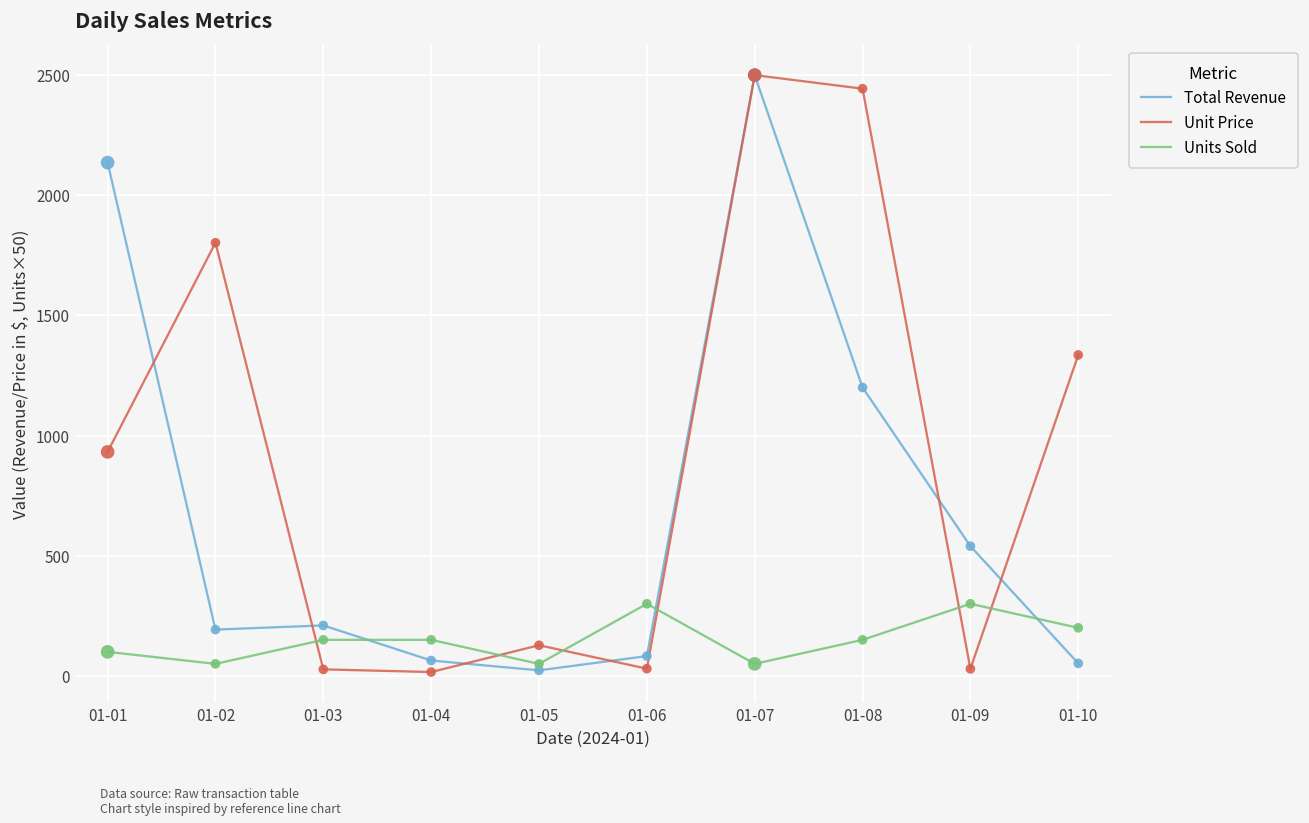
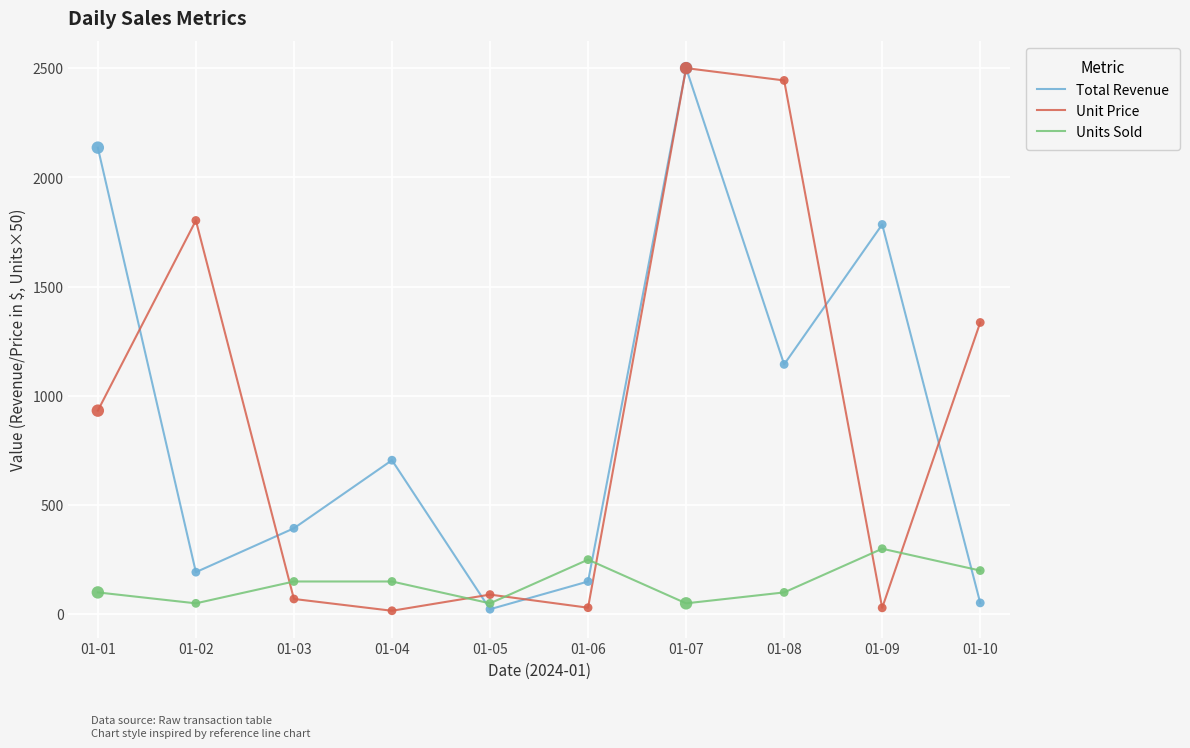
Total Revenue, 01-03: 210 -> 390
Unit Price, 01-03: 30 -> 70
Total Revenue, 01-04: 60 -> 710
Unit Price, 01-05: 130 -> 90
Total Revenue, 01-06: 80 -> 150
Units Sold, 01-06: 300 -> 250
Total Revenue, 01-08: 1200 -> 1140
Units Sold, 01-08: 150 -> 100
Total Revenue, 01-09: 540 -> 1780
